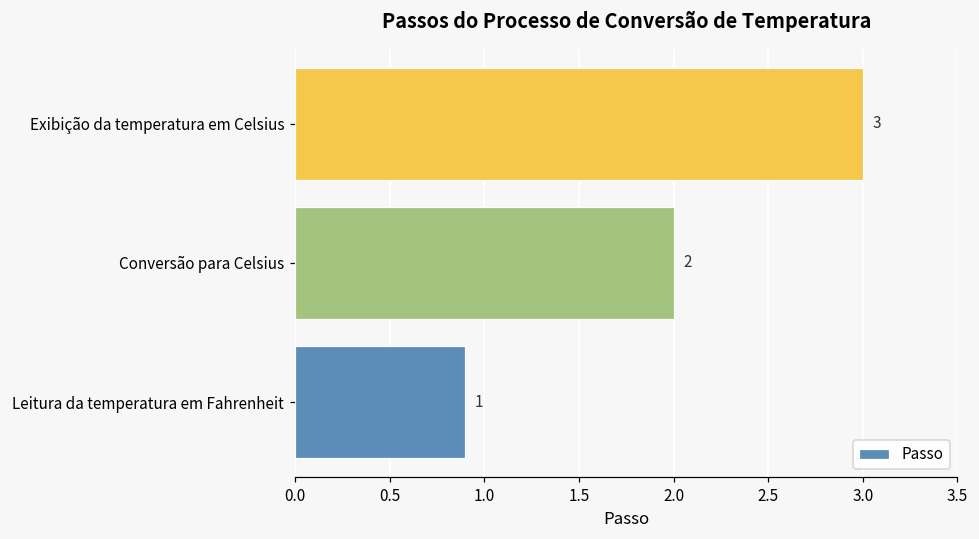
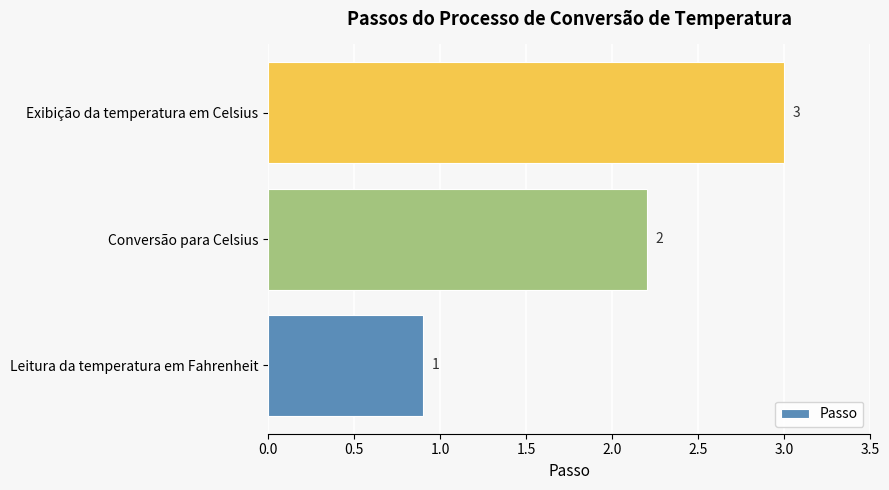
Conversão para Celsius: 2.0 -> 2.2
